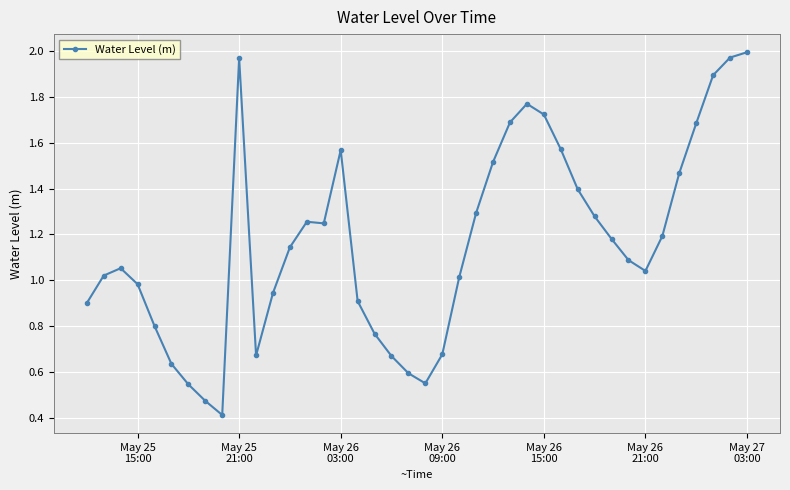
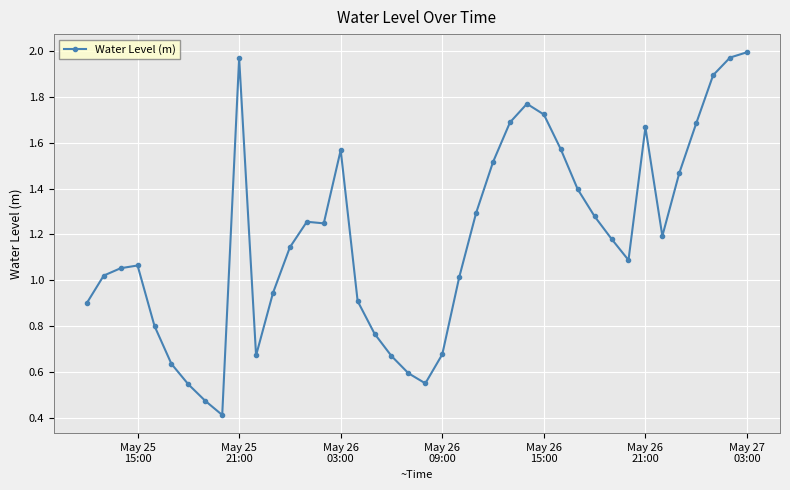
May 25 15:00: 0.98 -> 1.06
May 26 21:00: 1.04 -> 1.67
